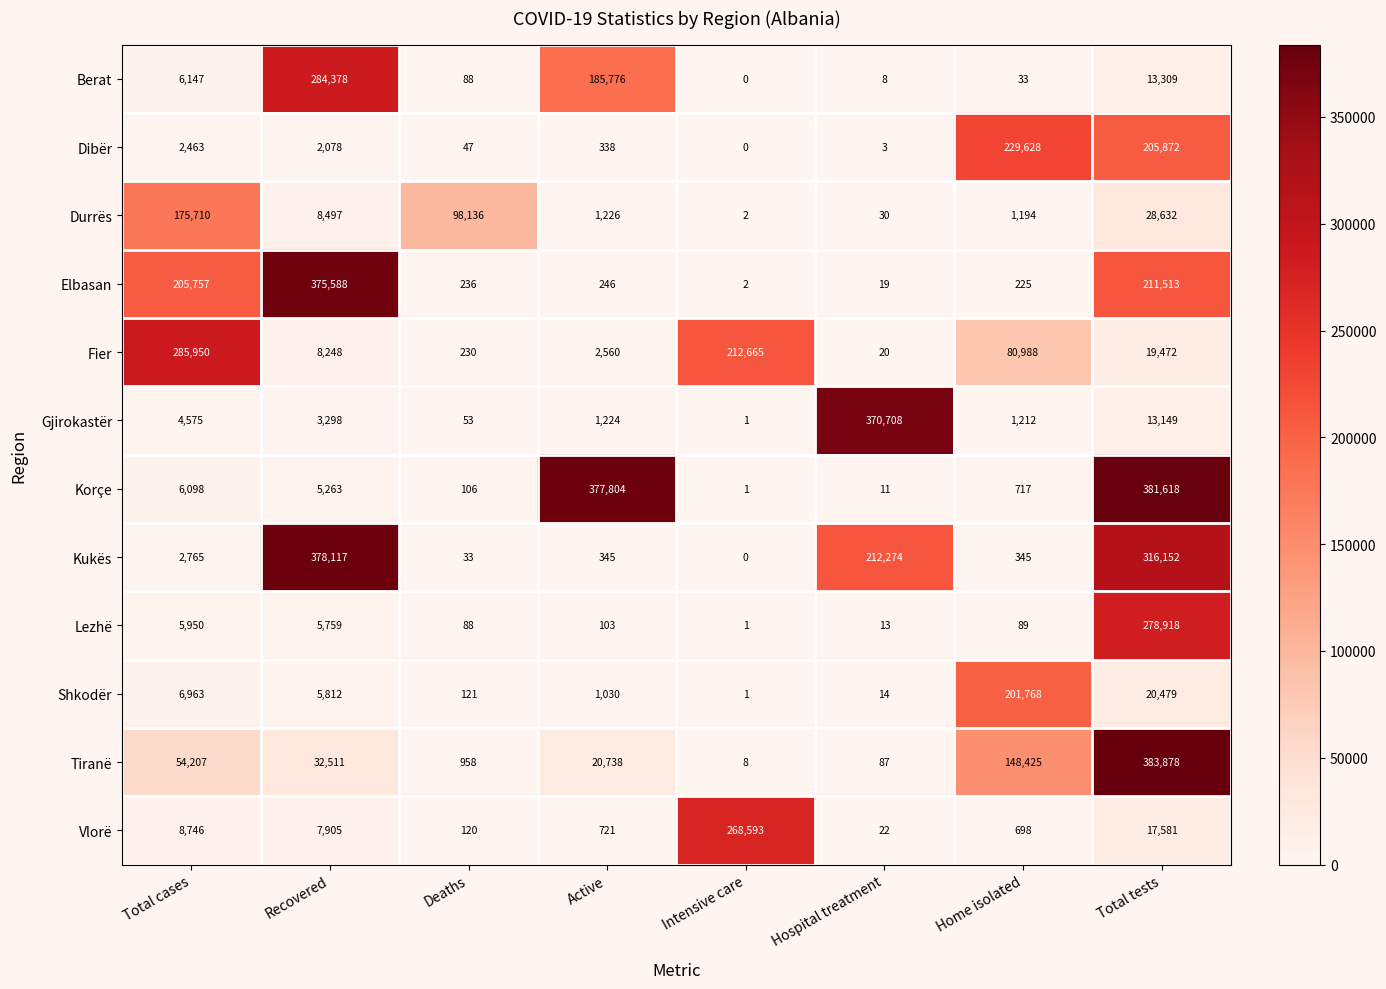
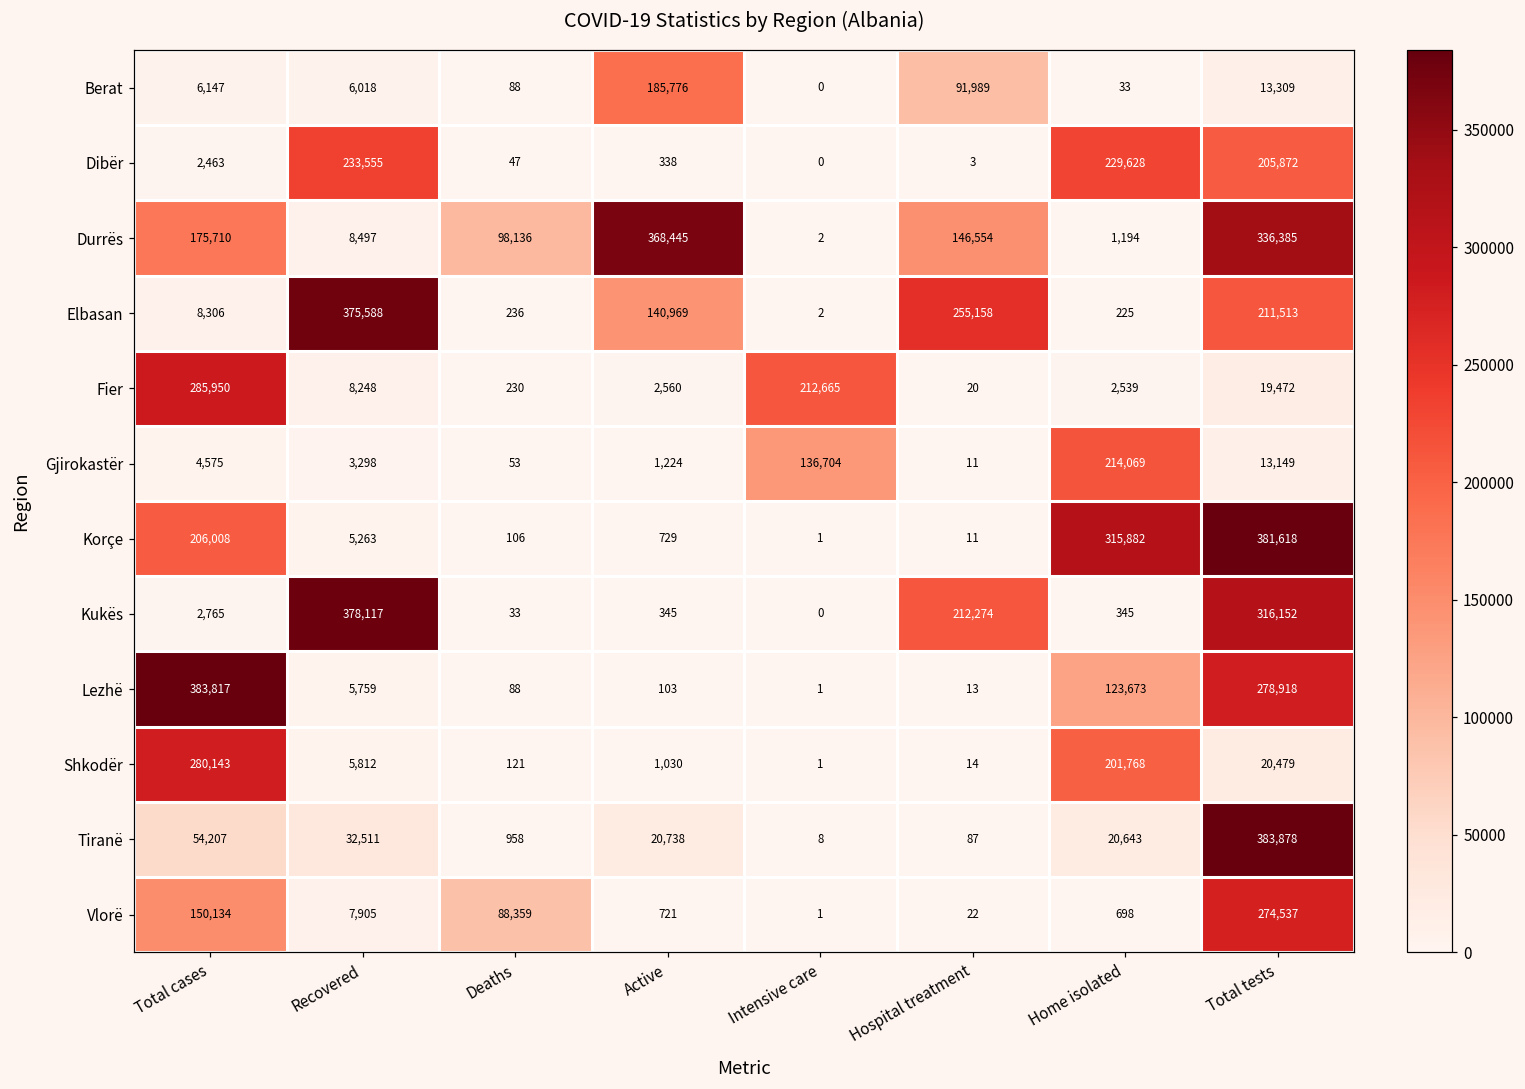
Berat, Recovered: 284,378 -> 6,018
Berat, Hospital treatment: 8 -> 91,989
Dibër, Recovered: 2,078 -> 233,555
Durrës, Active: 1,226 -> 368,445
Durrës, Hospital treatment: 30 -> 146,554
Durrës, Total tests: 28,632 -> 336,385
Elbasan, Total cases: 205,757 -> 8,306
Elbasan, Active: 246 -> 140,969
Elbasan, Hospital treatment: 19 -> 255,158
Fier, Home isolated: 80,988 -> 2,539
Gjirokastër, Intensive care: 1 -> 136,704
Gjirokastër, Hospital treatment: 370,708 -> 11
Gjirokastër, Home isolated: 1,212 -> 214,069
Korçe, Total cases: 6,098 -> 206,008
Korçe, Active: 377,804 -> 729
Korçe, Home isolated: 717 -> 315,882
Lezhë, Total cases: 5,950 -> 383,817
Lezhë, Home isolated: 89 -> 123,673
Shkodër, Total cases: 6,963 -> 280,143
Tiranë, Home isolated: 148,425 -> 20,643
Vlorë, Total cases: 8,746 -> 150,134
Vlorë, Deaths: 120 -> 88,359
Vlorë, Intensive care: 268,593 -> 1
Vlorë, Total tests: 17,581 -> 274,537
